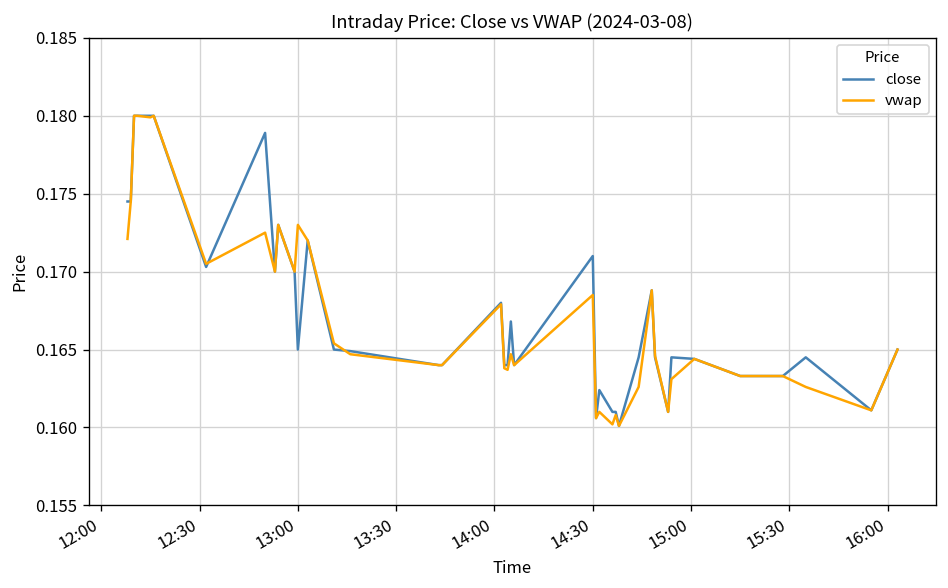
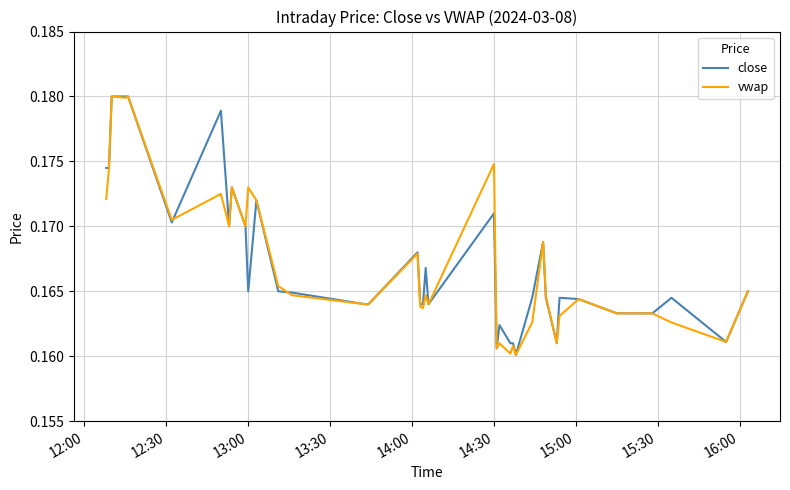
vwap, 14:30: 0.1685 -> 0.1748
